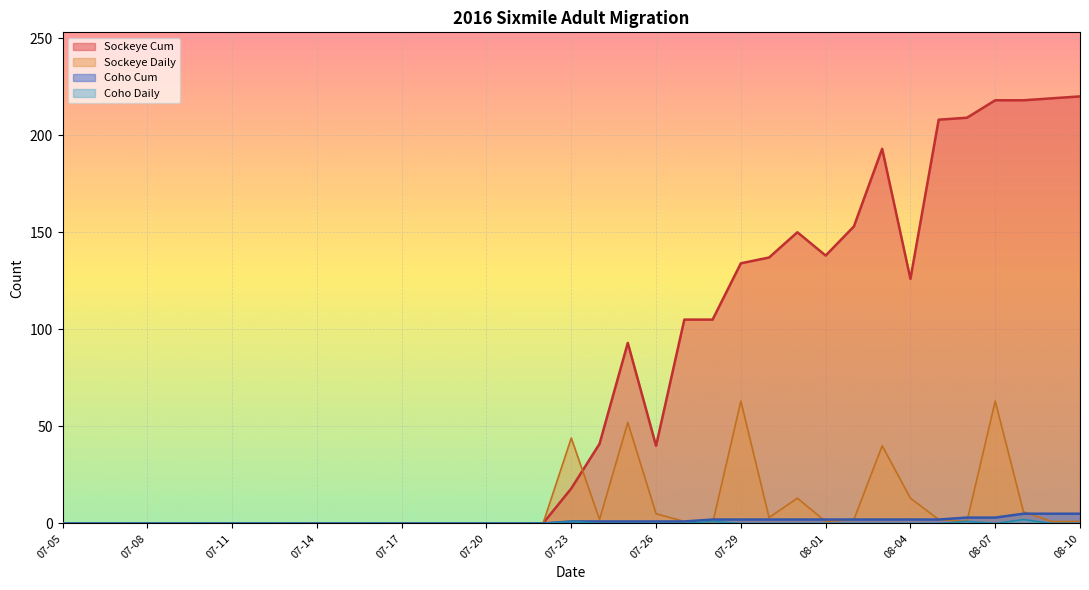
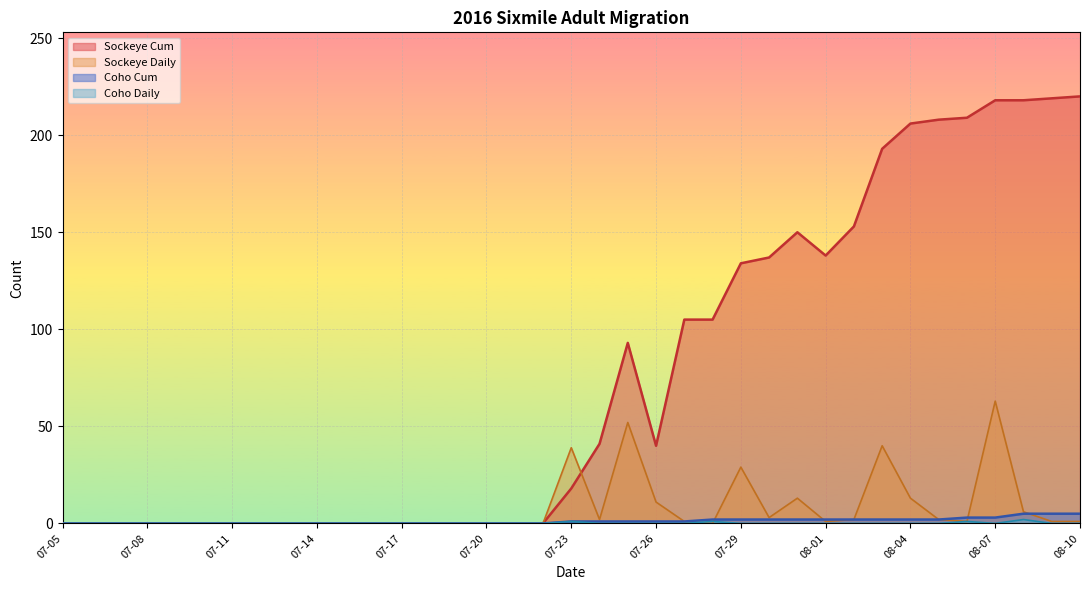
Sockeye Daily, 07-23: 44 -> 39
Sockeye Daily, 07-26: 5 -> 11
Sockeye Daily, 07-29: 63 -> 29
Sockeye Cum, 08-04: 126 -> 206
